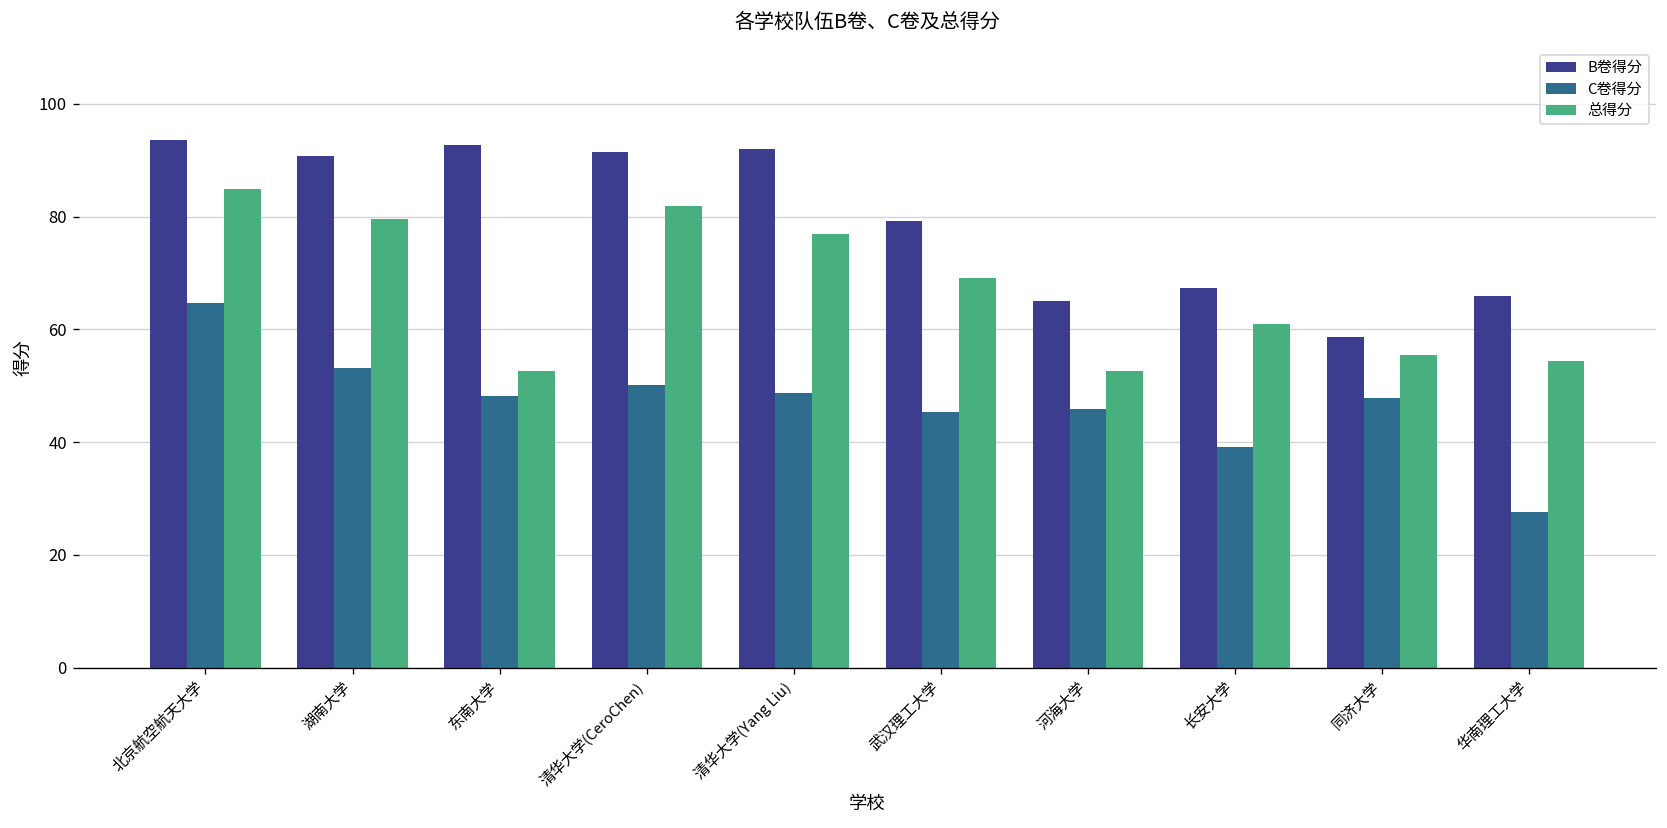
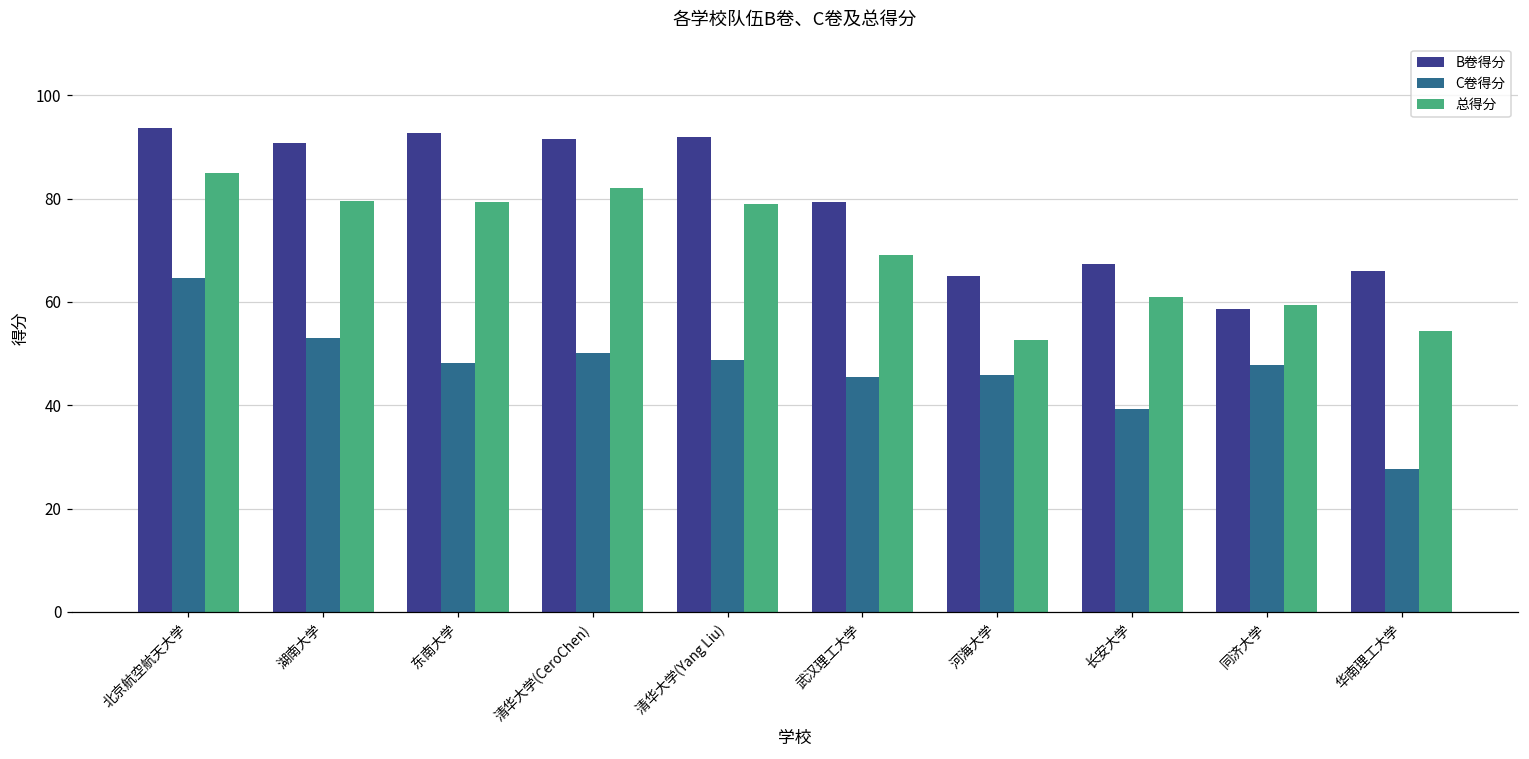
总得分, 东南大学: 53 -> 79
总得分, 清华大学(Yang Liu): 77 -> 79
总得分, 同济大学: 55 -> 59
